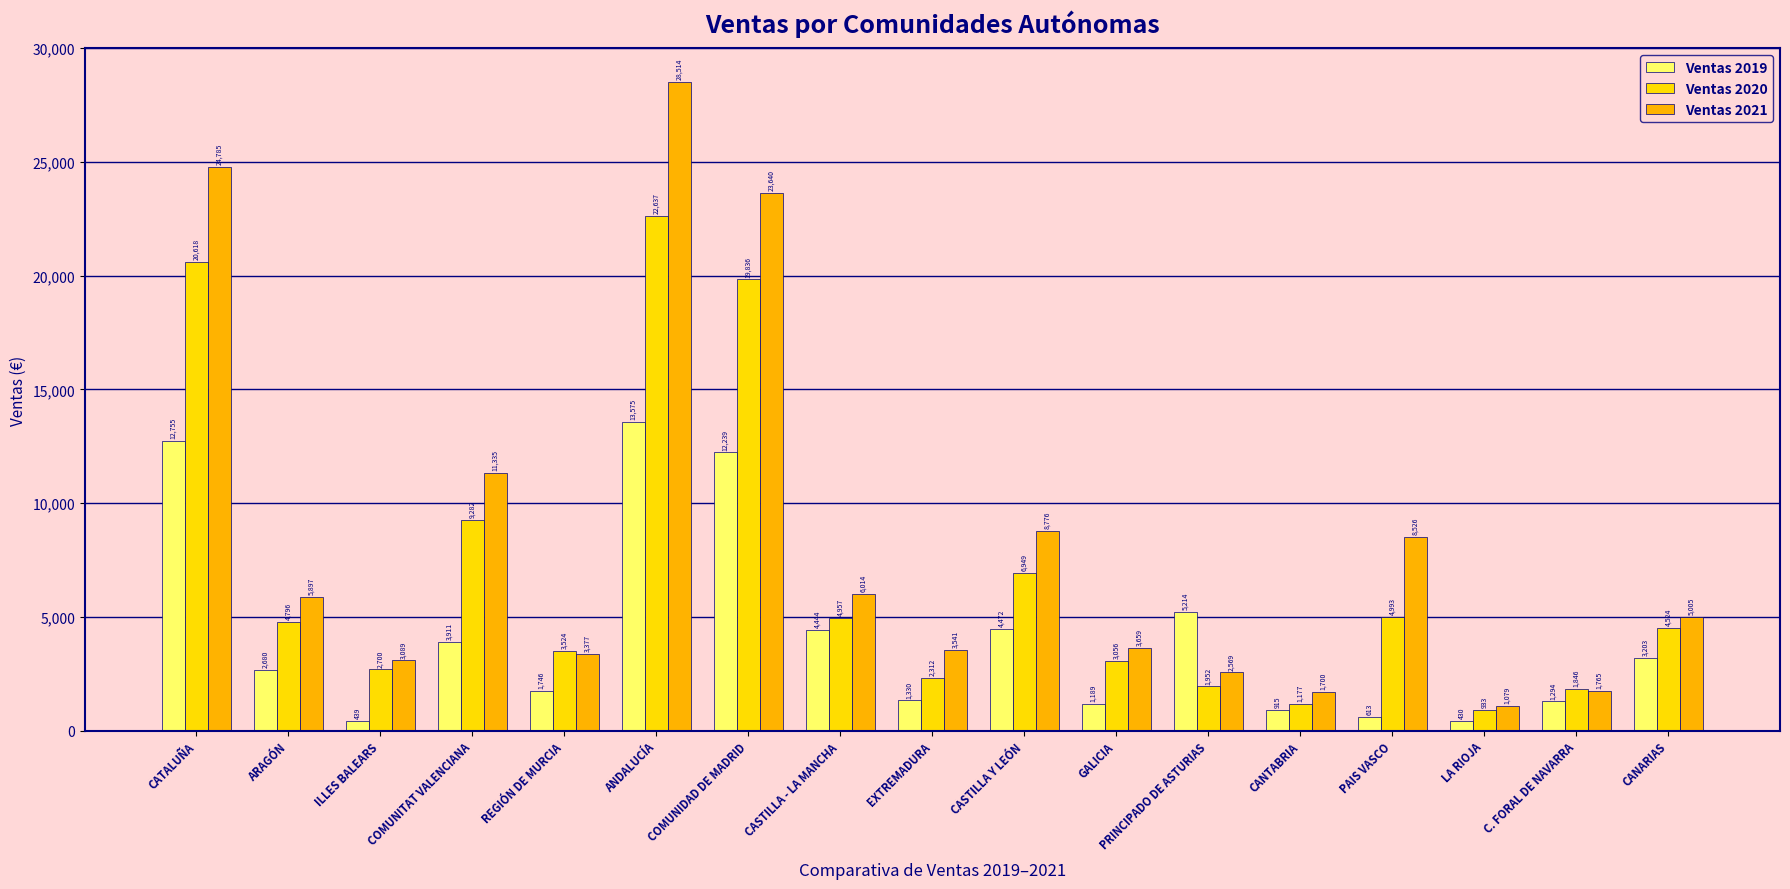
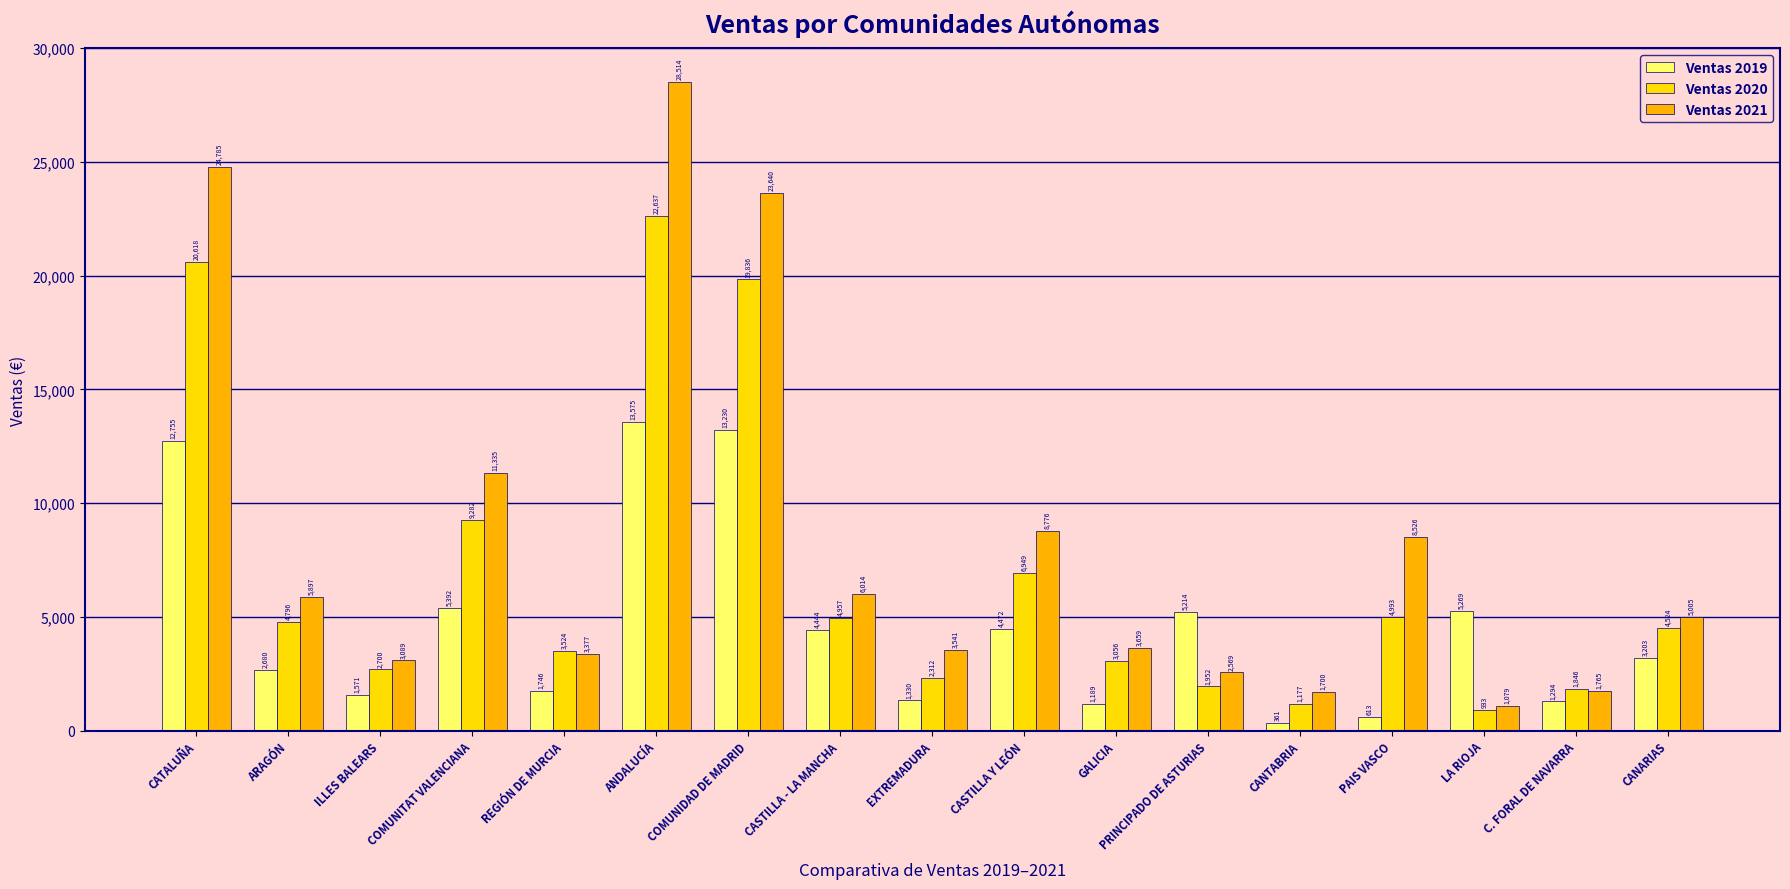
Ventas 2019, ILLES BALEARS: 439 -> 1,571
Ventas 2019, COMUNITAT VALENCIANA: 3,911 -> 5,392
Ventas 2019, COMUNIDAD DE MADRID: 12,239 -> 13,230
Ventas 2019, CANTABRIA: 915 -> 361
Ventas 2019, LA RIOJA: 430 -> 5,269
